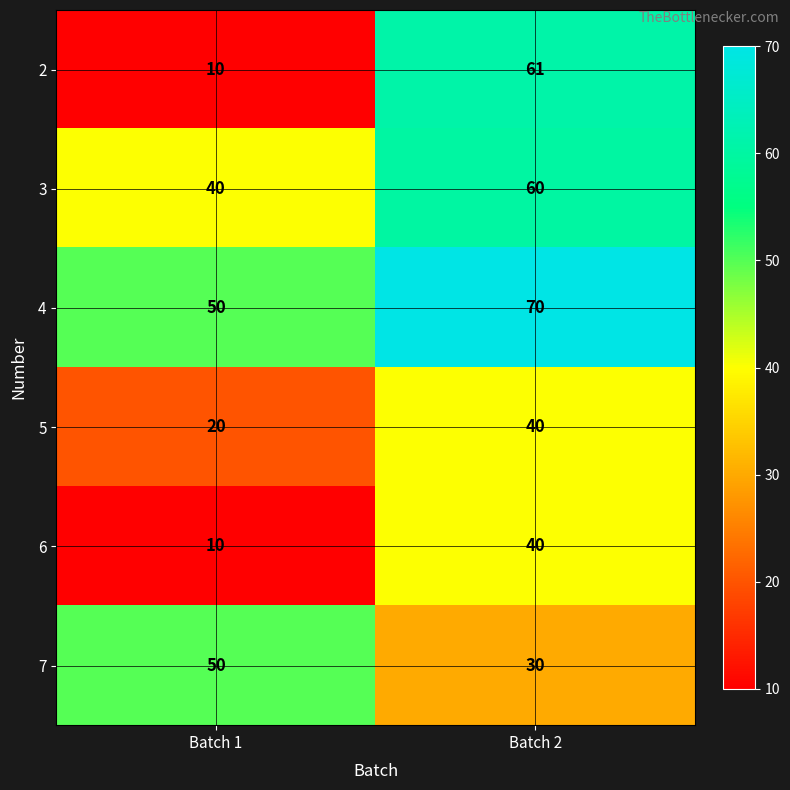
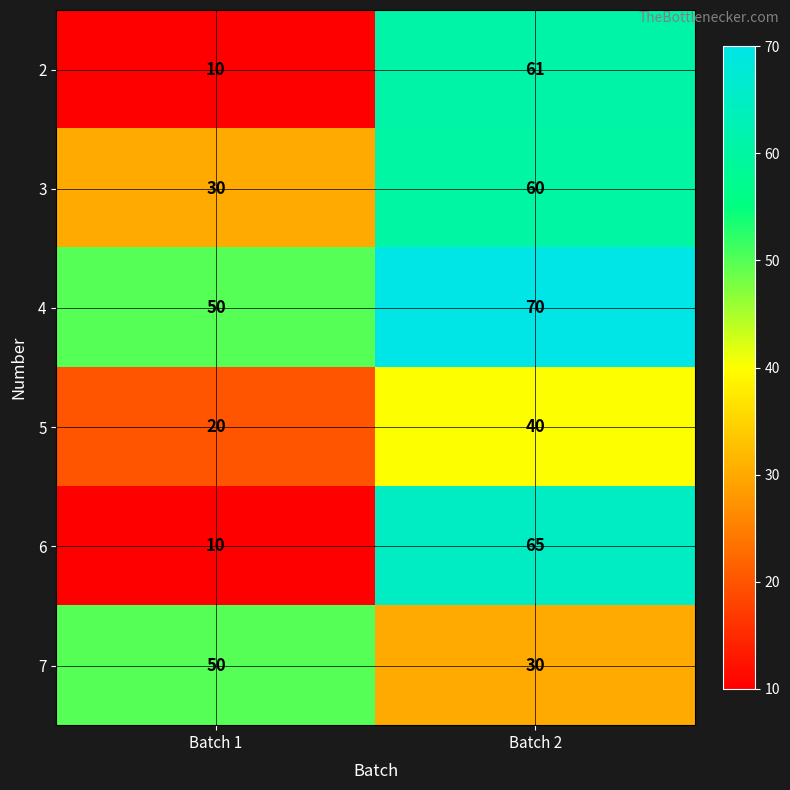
3, Batch 1: 40 -> 30
6, Batch 2: 40 -> 65
